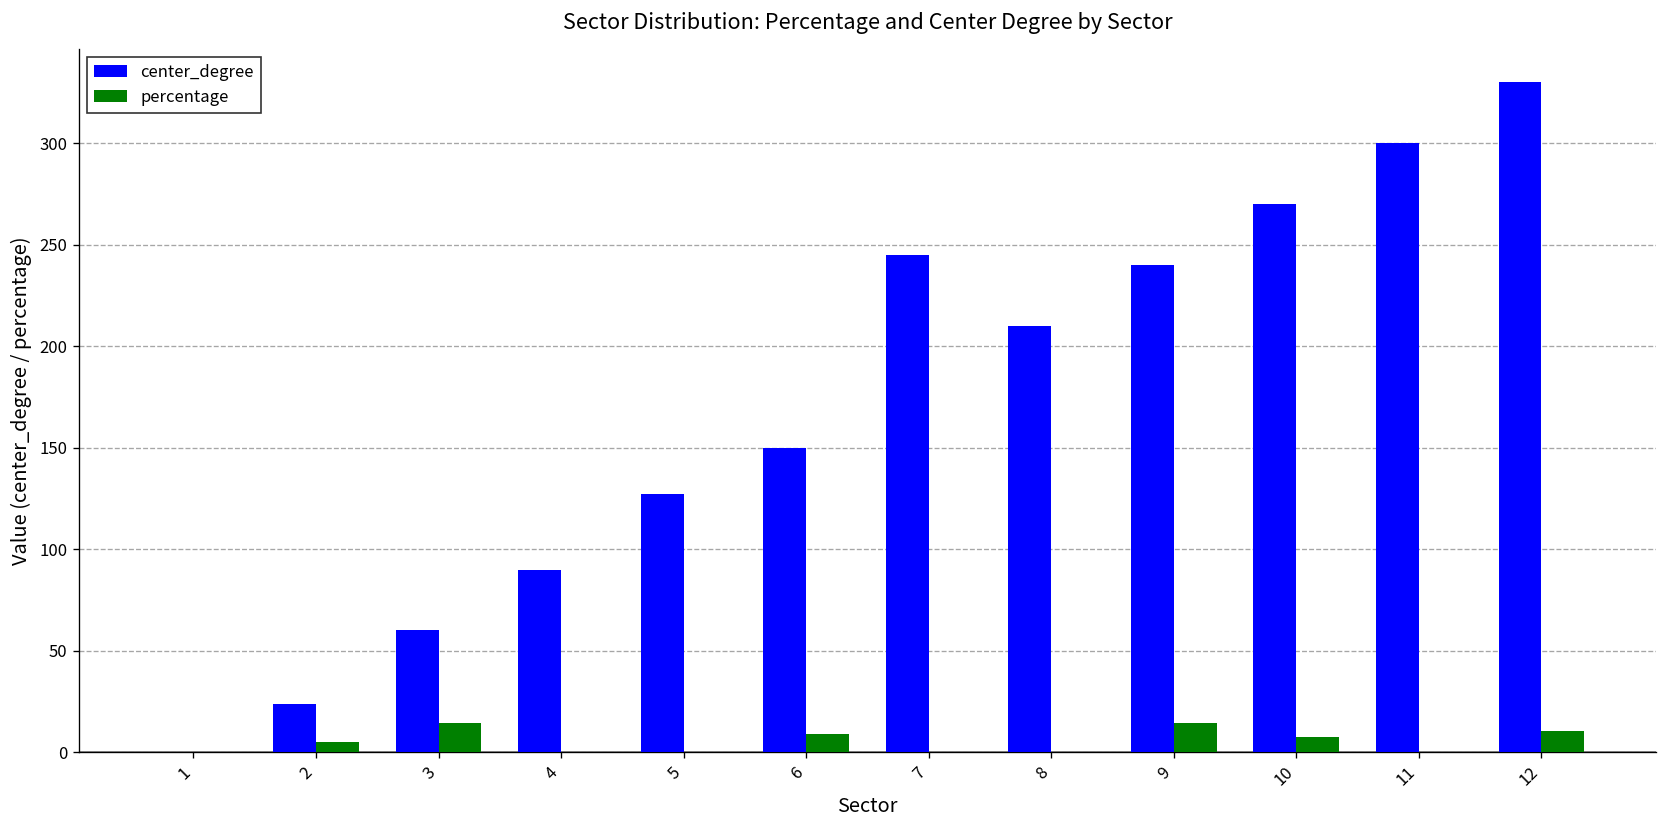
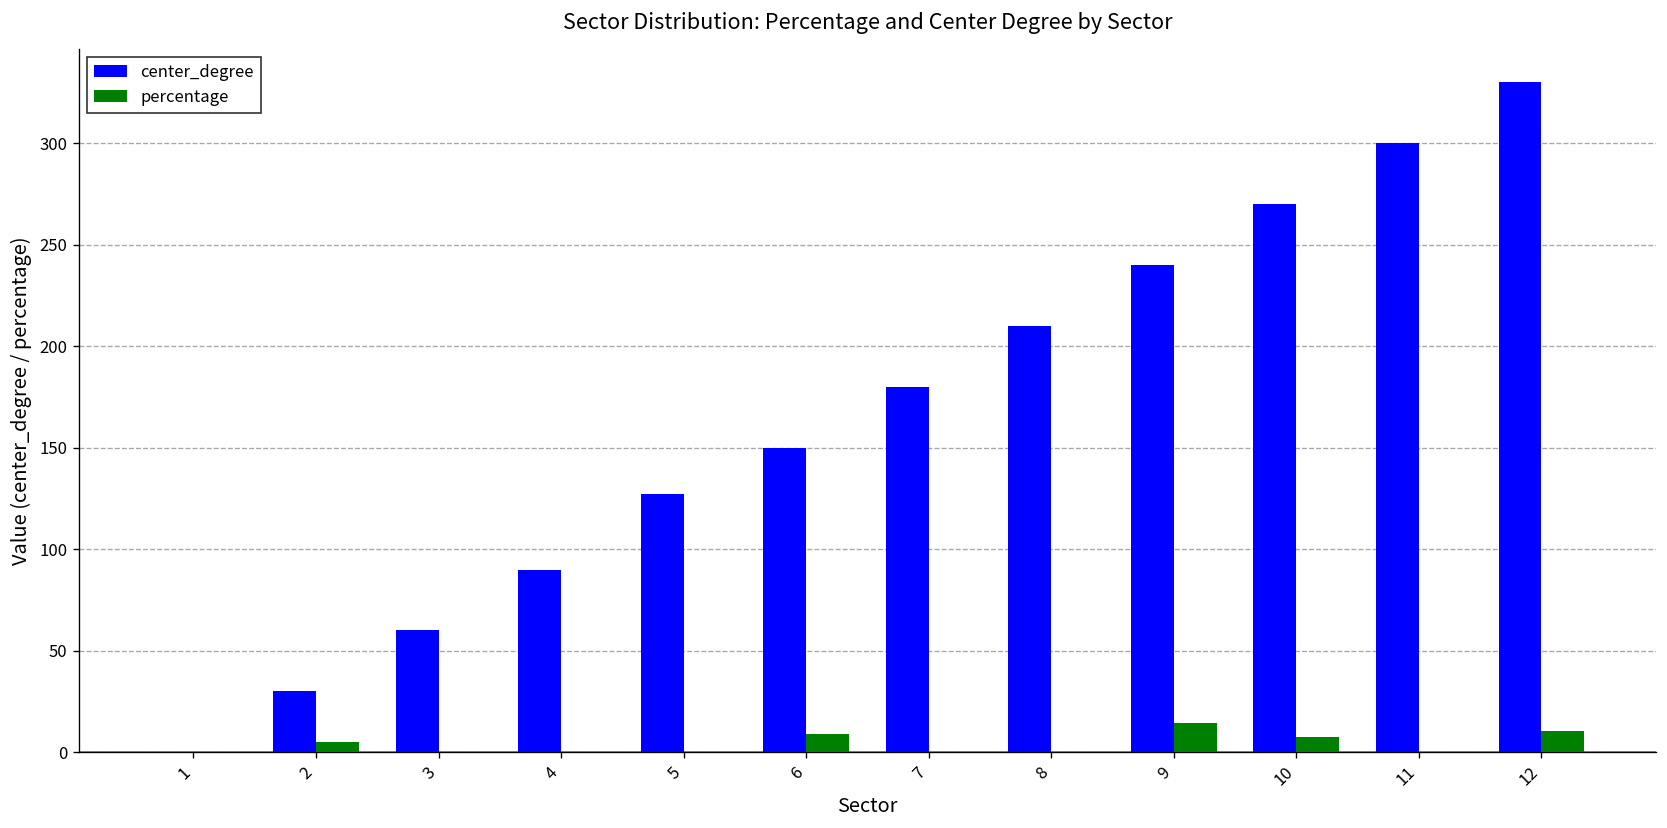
center_degree, 2: 24 -> 30
percentage, 3: 14 -> 0
center_degree, 7: 245 -> 180
